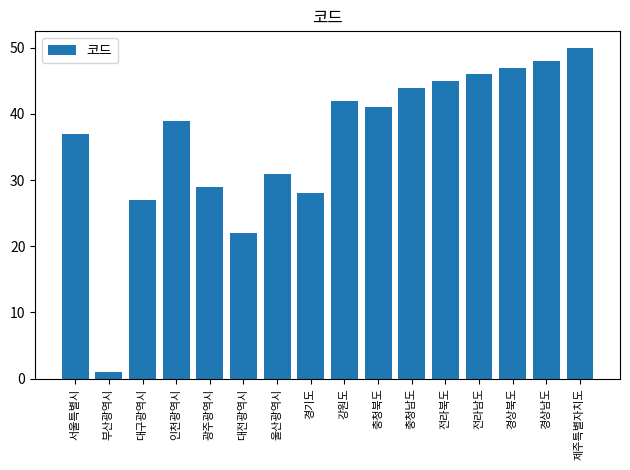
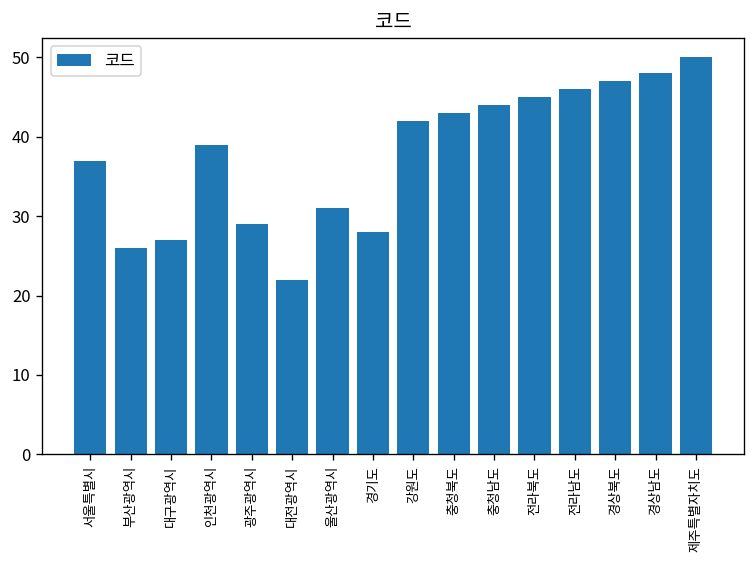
부산광역시: 1 -> 26
충청북도: 41 -> 43
